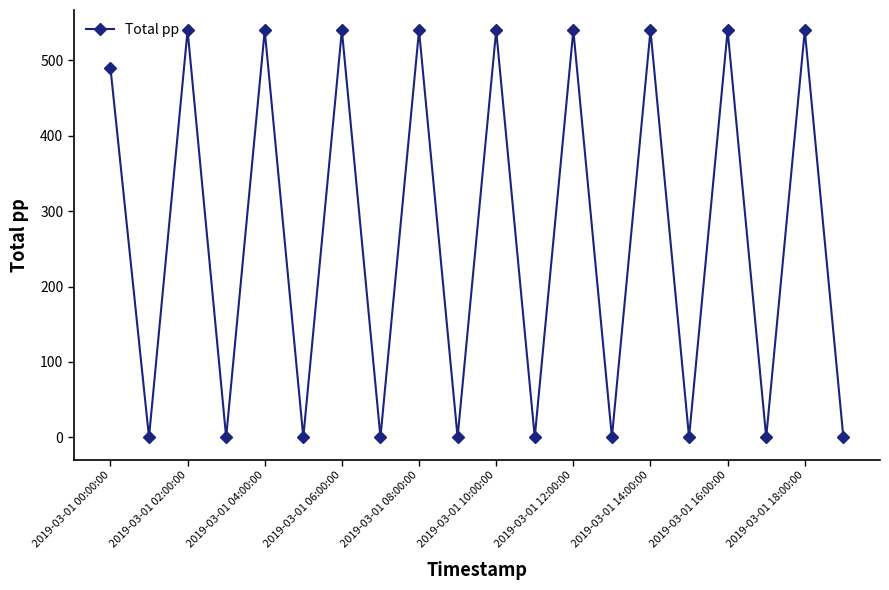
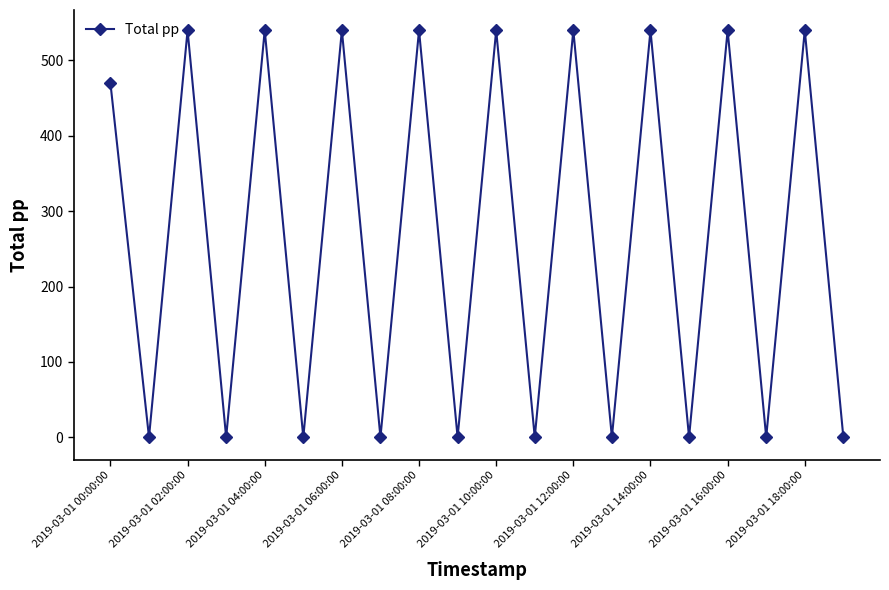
2019-03-01 00:00:00: 490 -> 470
